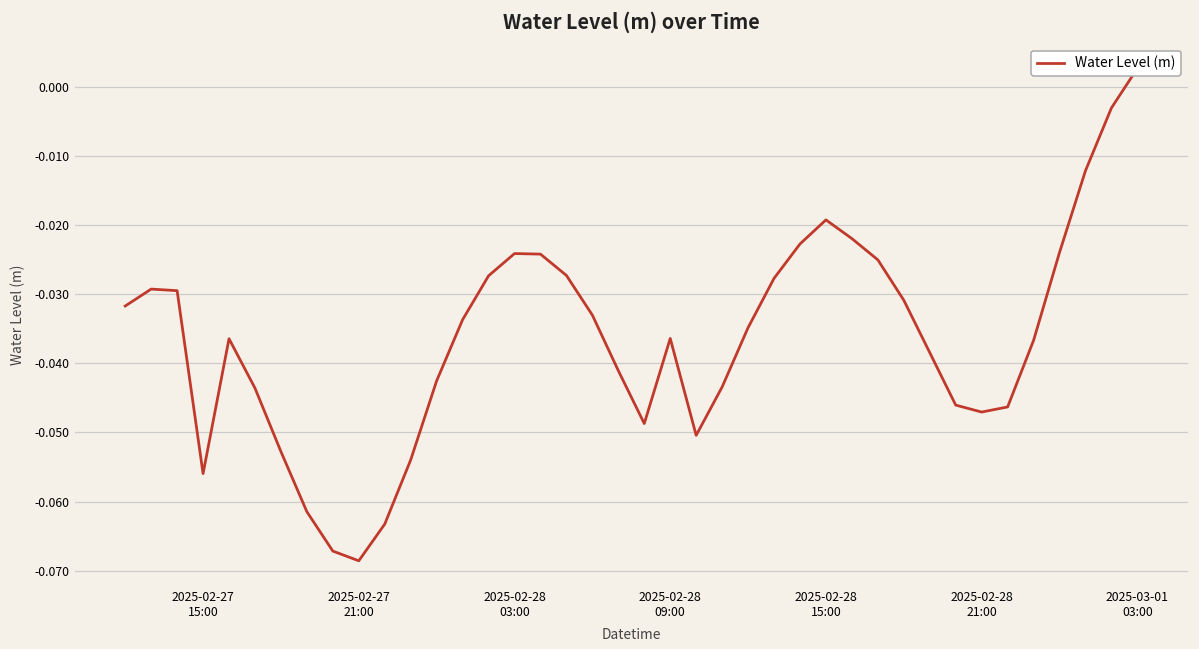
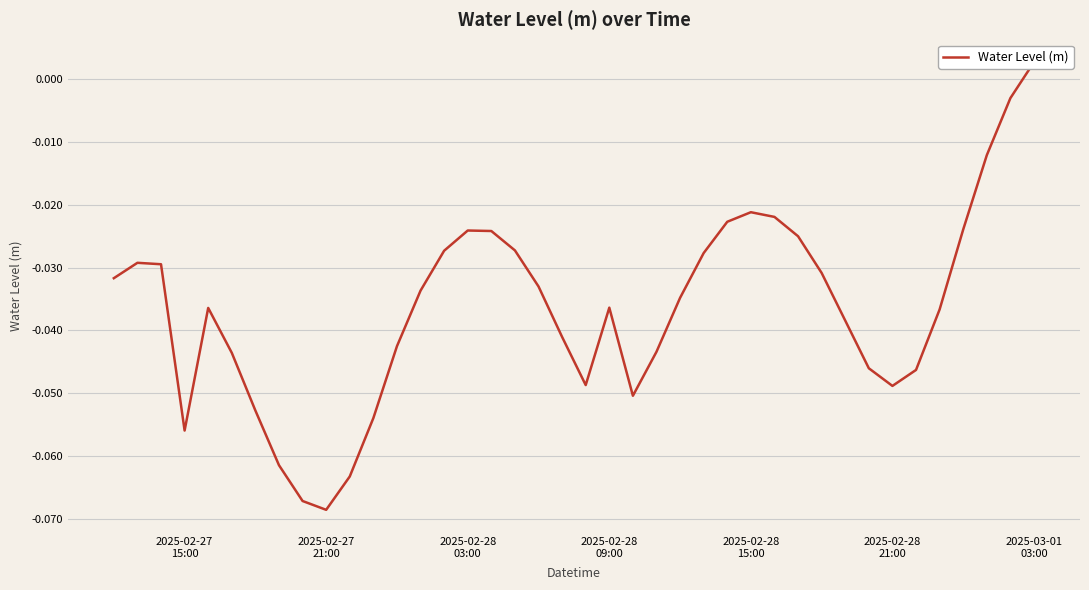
2025-02-28 15:00: -0.019 -> -0.021
2025-02-28 21:00: -0.047 -> -0.049
